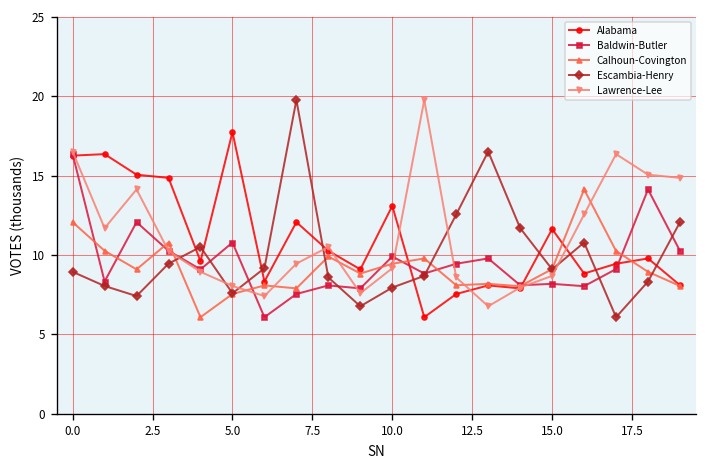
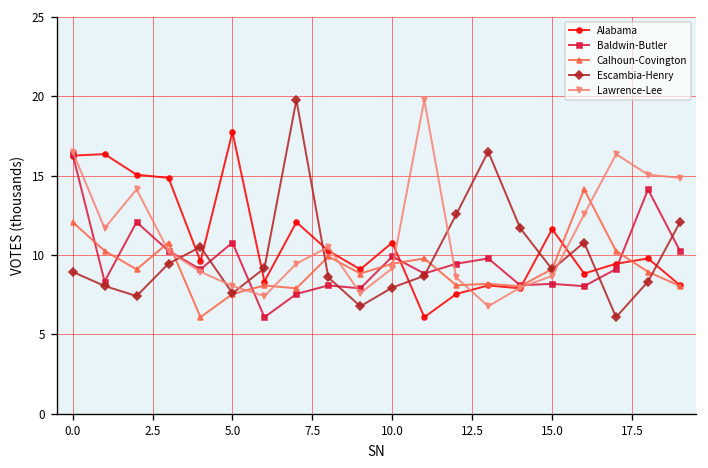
Alabama, 10.0: 13.1 -> 10.8
